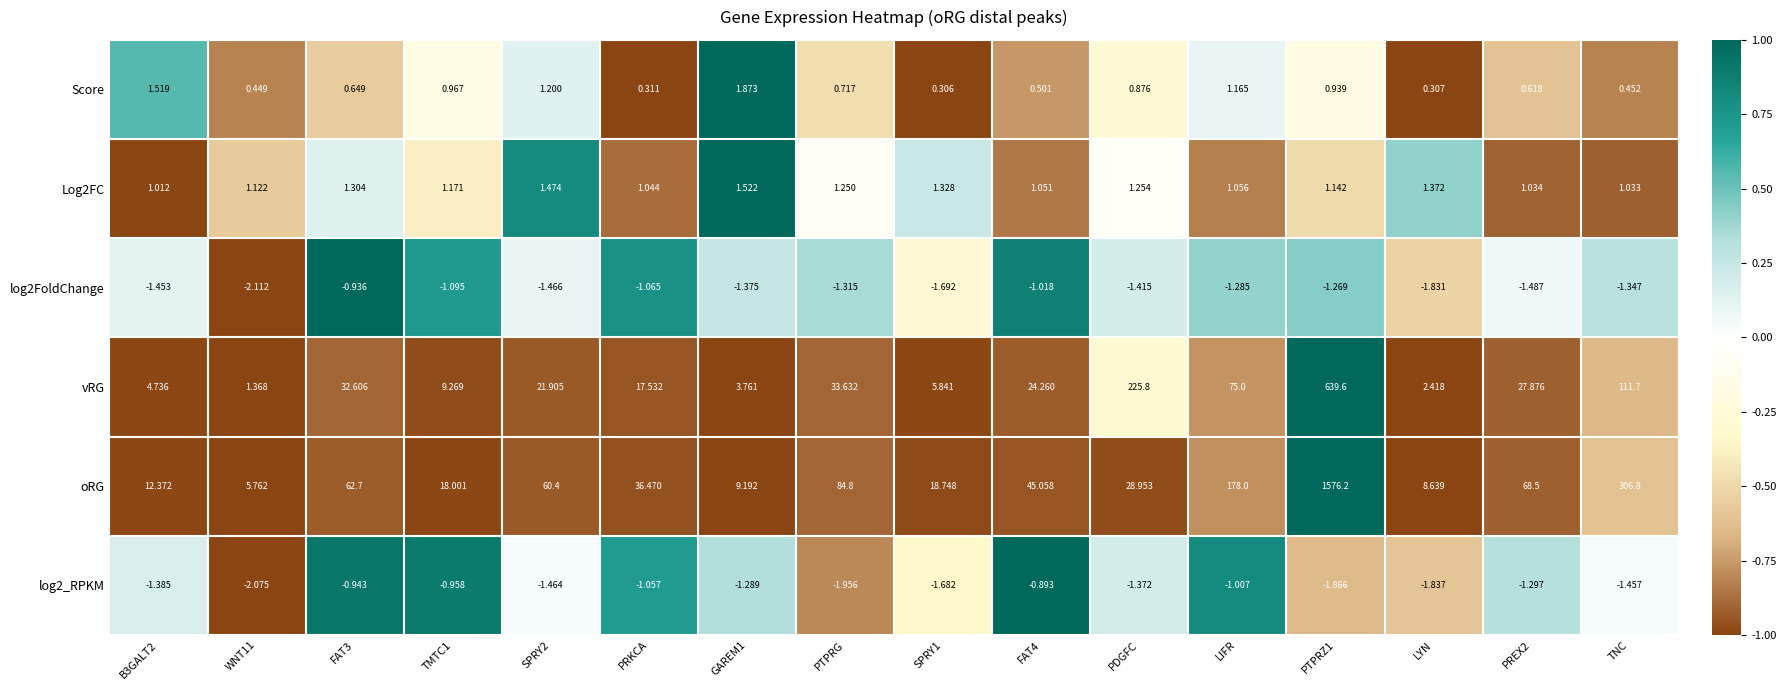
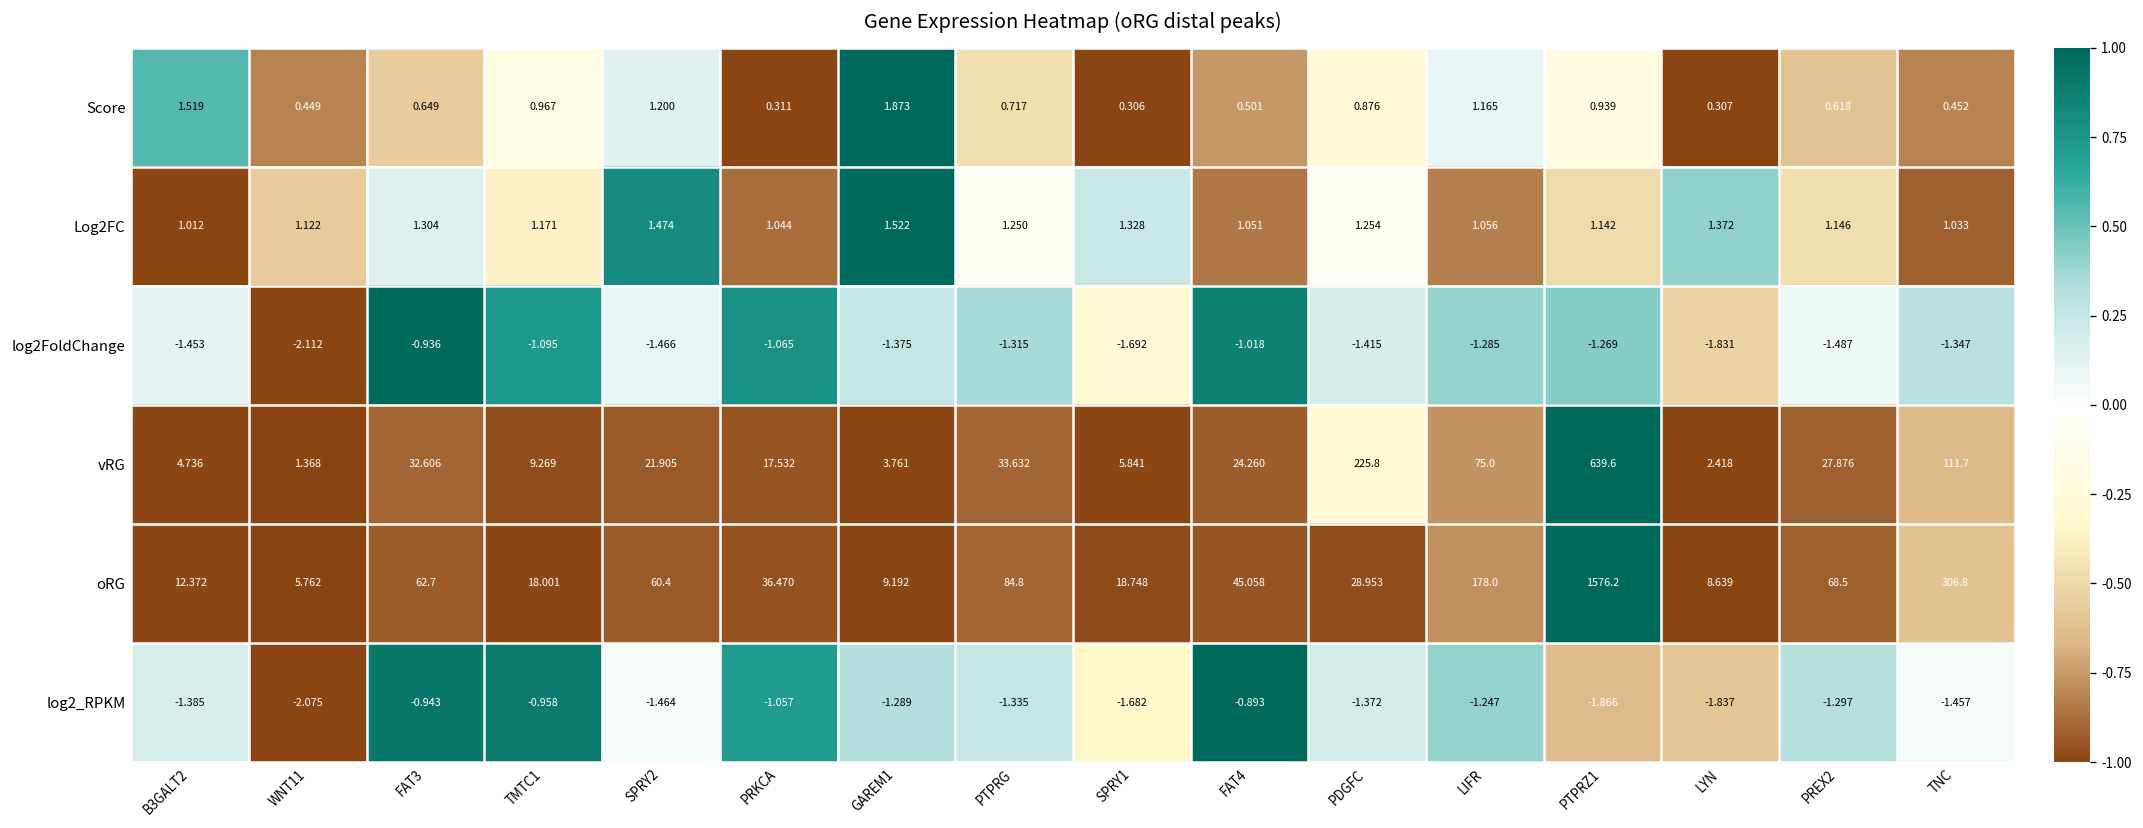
Log2FC, PREX2: 1.034 -> 1.146
log2_RPKM, PTPRG: -1.956 -> -1.335
log2_RPKM, LIFR: -1.007 -> -1.247
